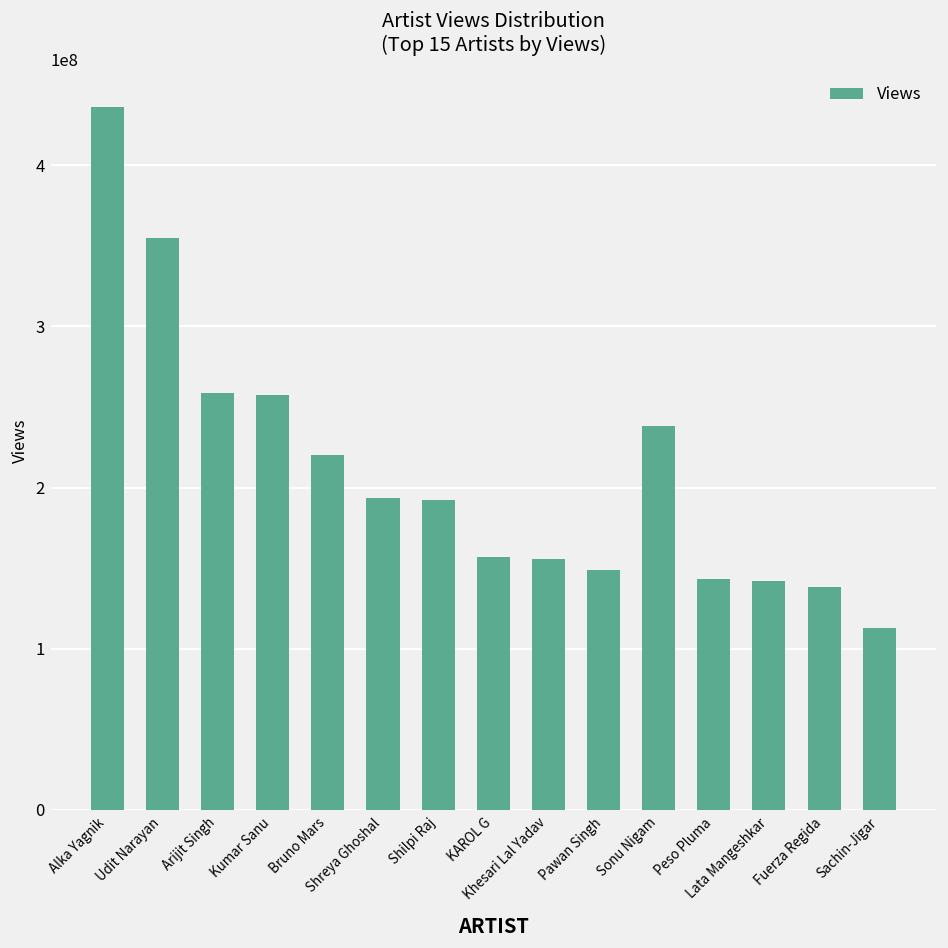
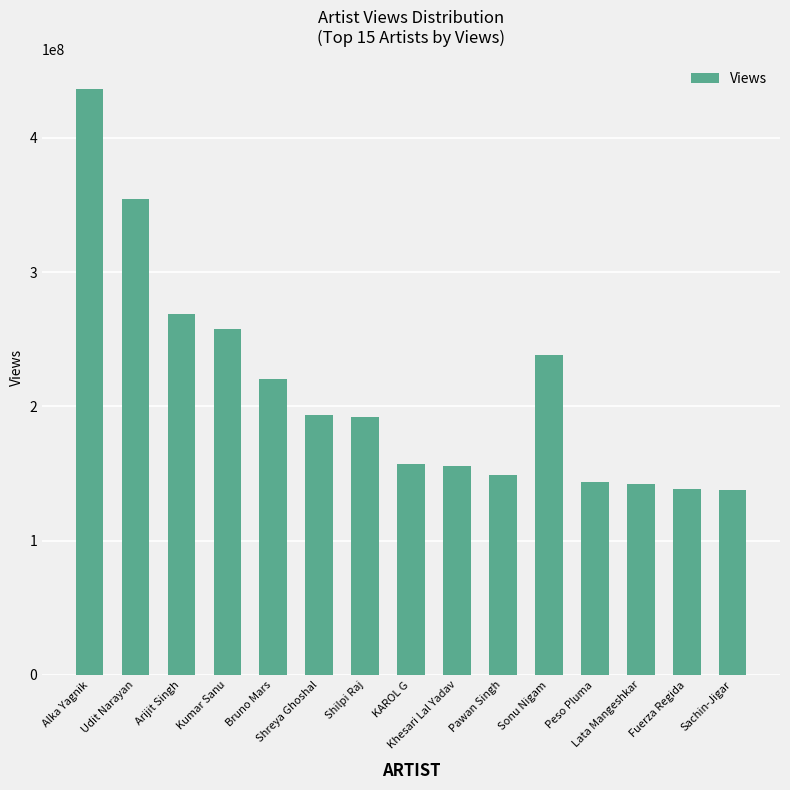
Arijit Singh: 259000000 -> 269000000
Sachin-Jigar: 113000000 -> 137000000
